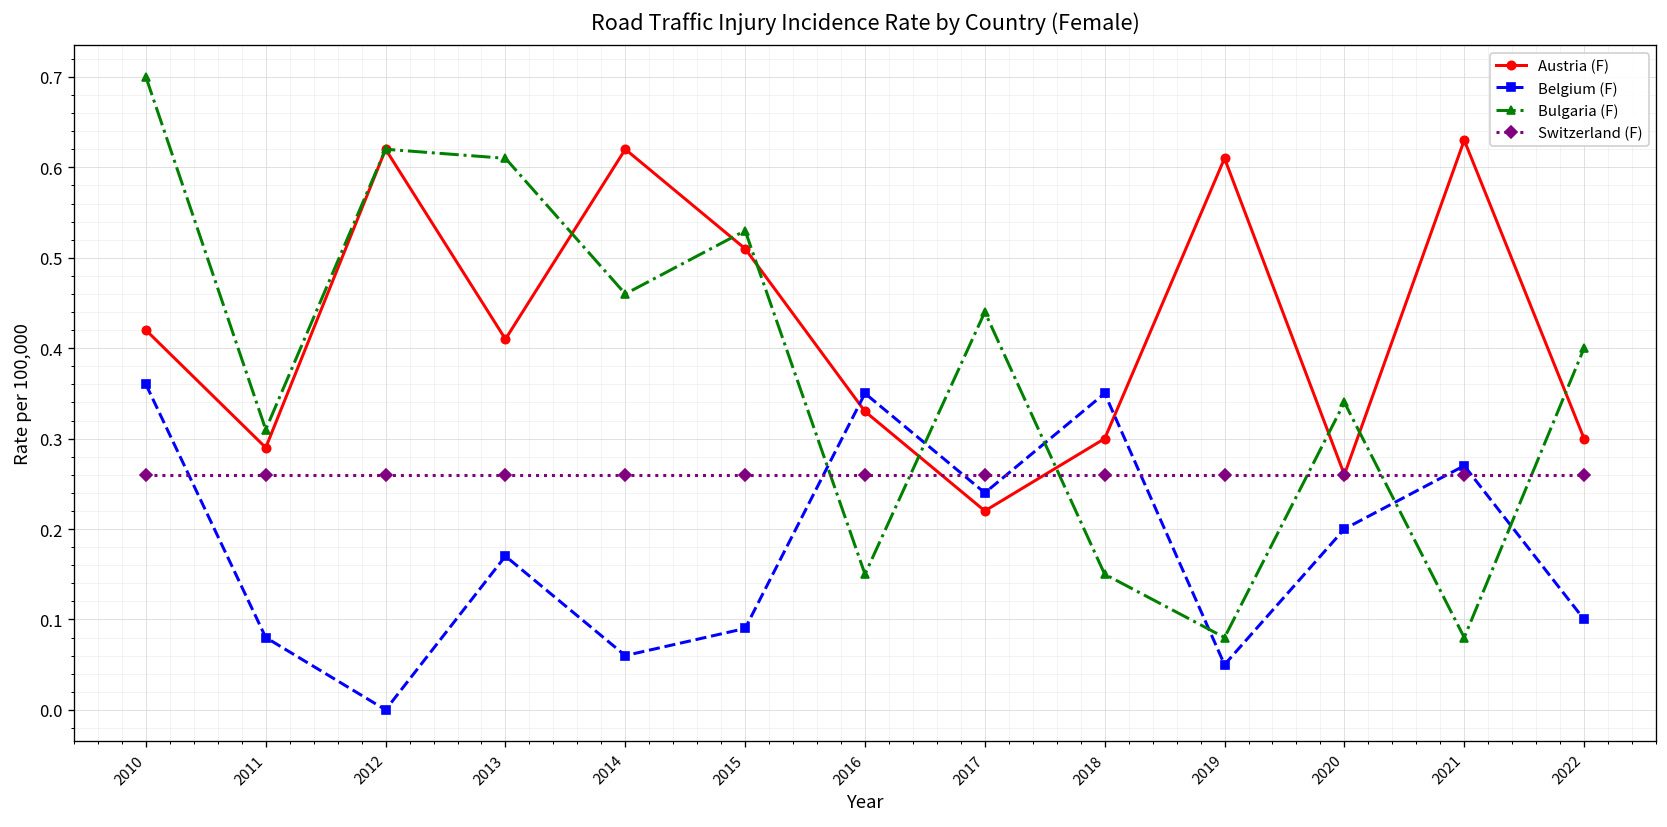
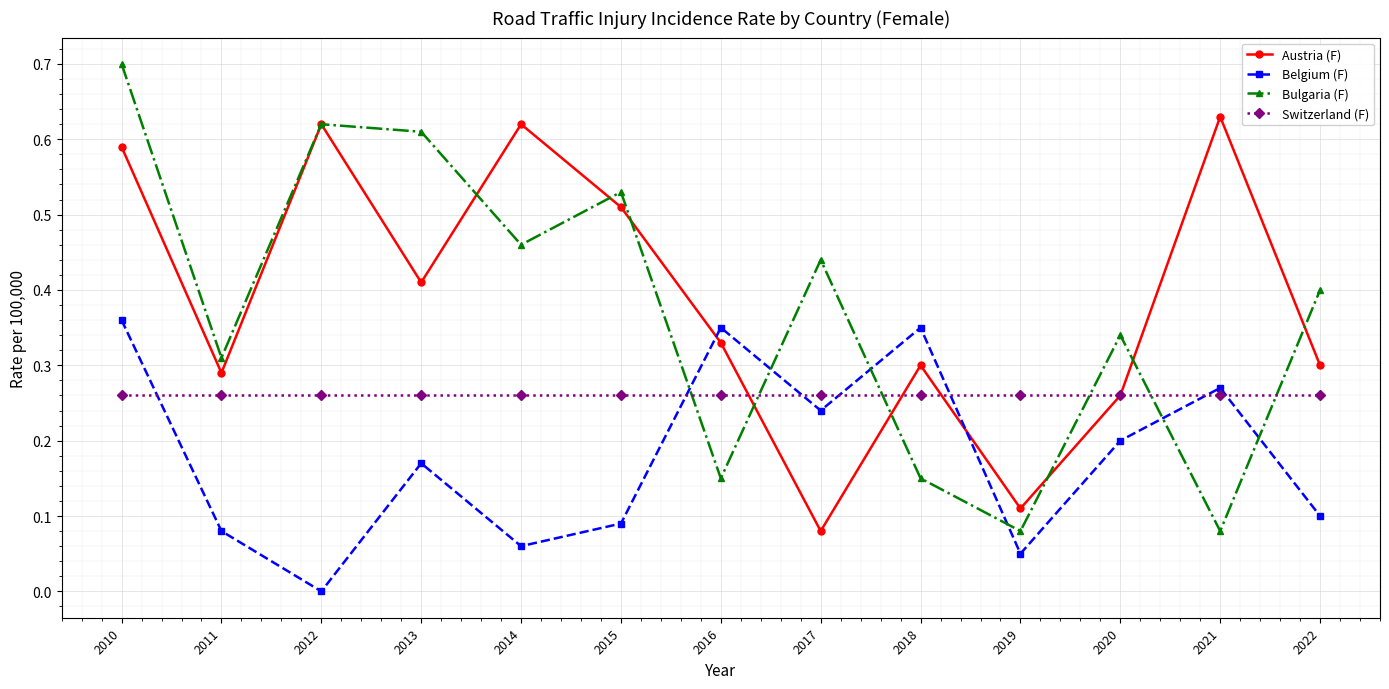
Austria (F), 2010: 0.42 -> 0.59
Austria (F), 2017: 0.22 -> 0.08
Austria (F), 2019: 0.61 -> 0.11
